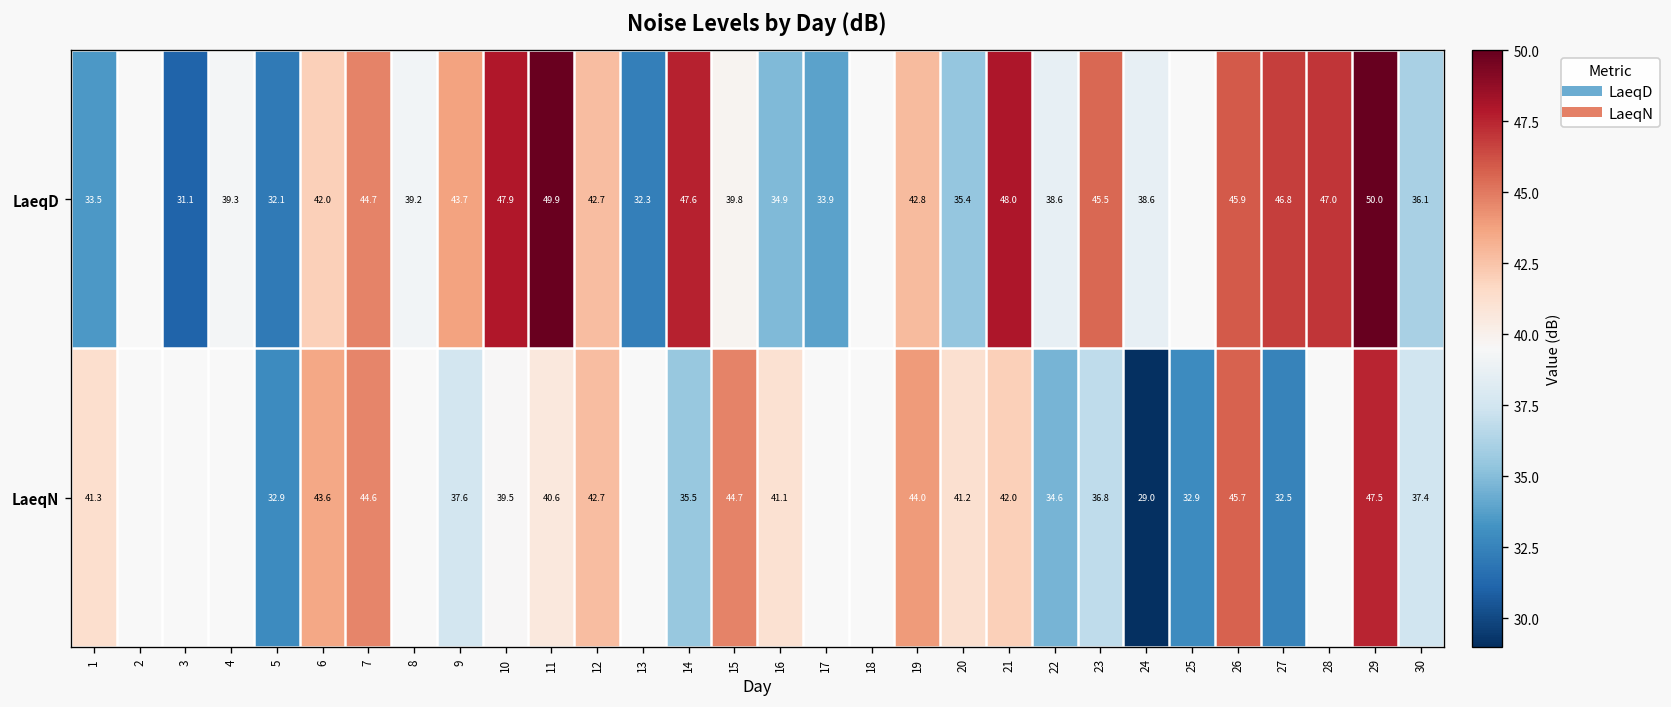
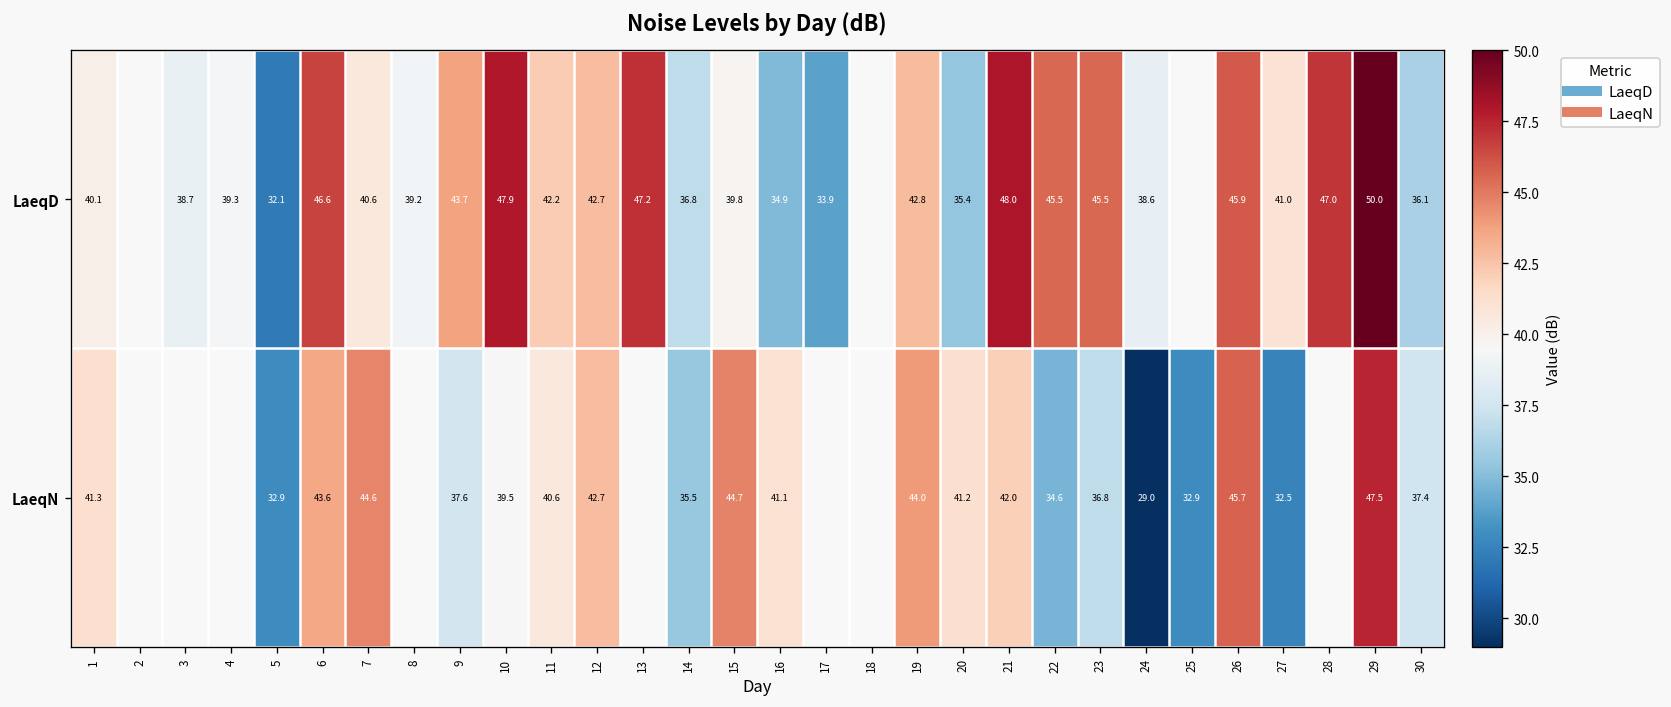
LaeqD, 1: 33.5 -> 40.1
LaeqD, 3: 31.1 -> 38.7
LaeqD, 6: 42.0 -> 46.6
LaeqD, 7: 44.7 -> 40.6
LaeqD, 11: 49.9 -> 42.2
LaeqD, 13: 32.3 -> 47.2
LaeqD, 14: 47.6 -> 36.8
LaeqD, 22: 38.6 -> 45.5
LaeqD, 27: 46.8 -> 41.0
